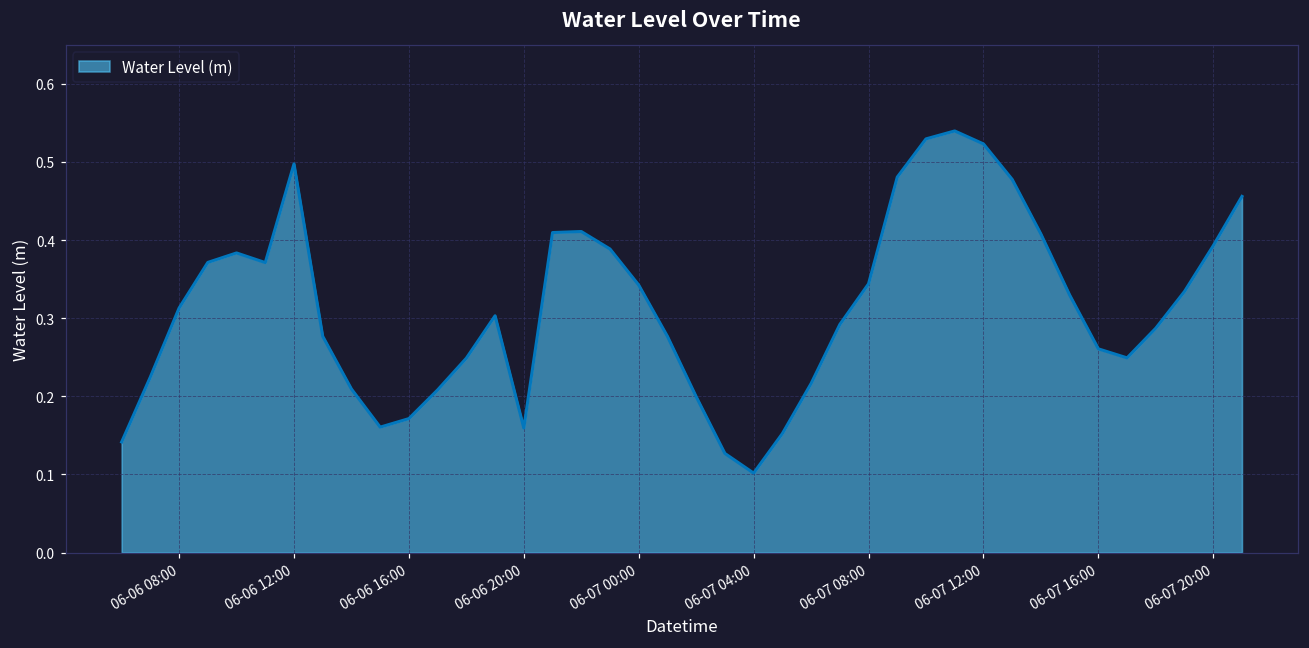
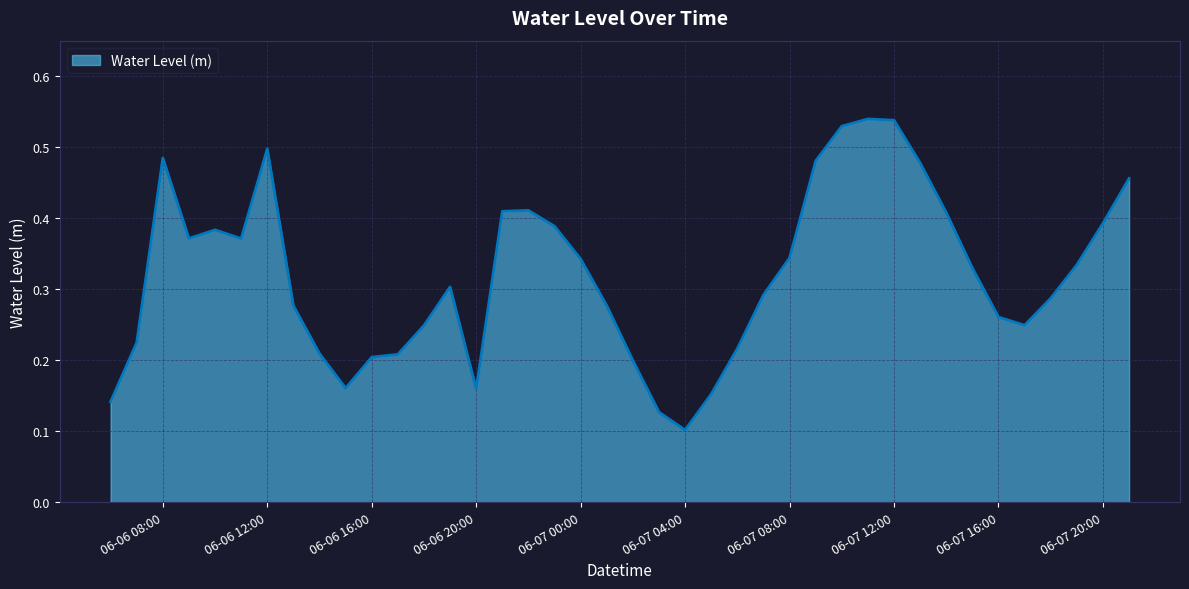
06-06 08:00: 0.31 -> 0.48
06-06 16:00: 0.17 -> 0.20
06-07 12:00: 0.52 -> 0.54
